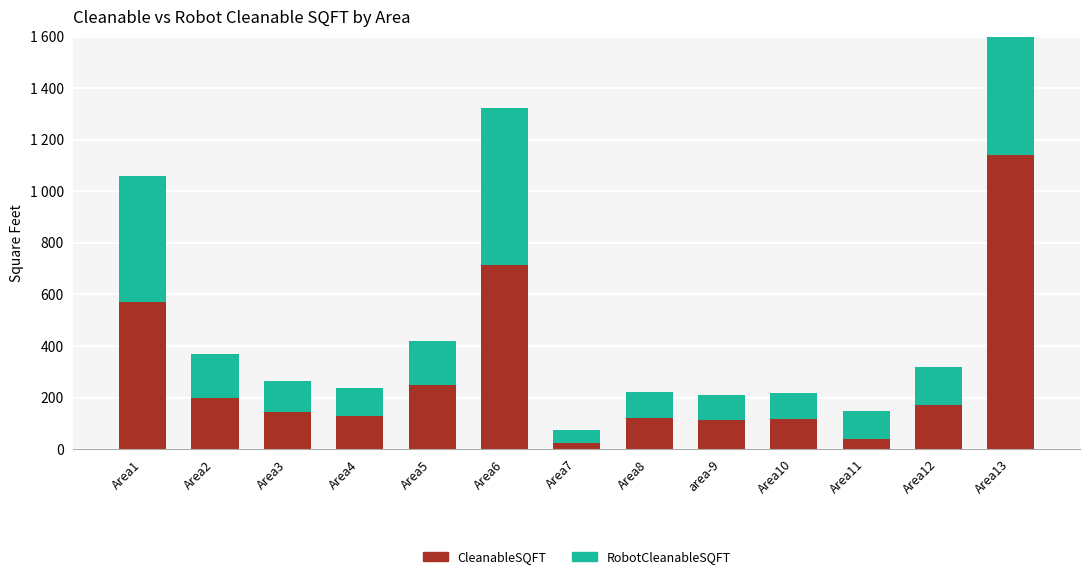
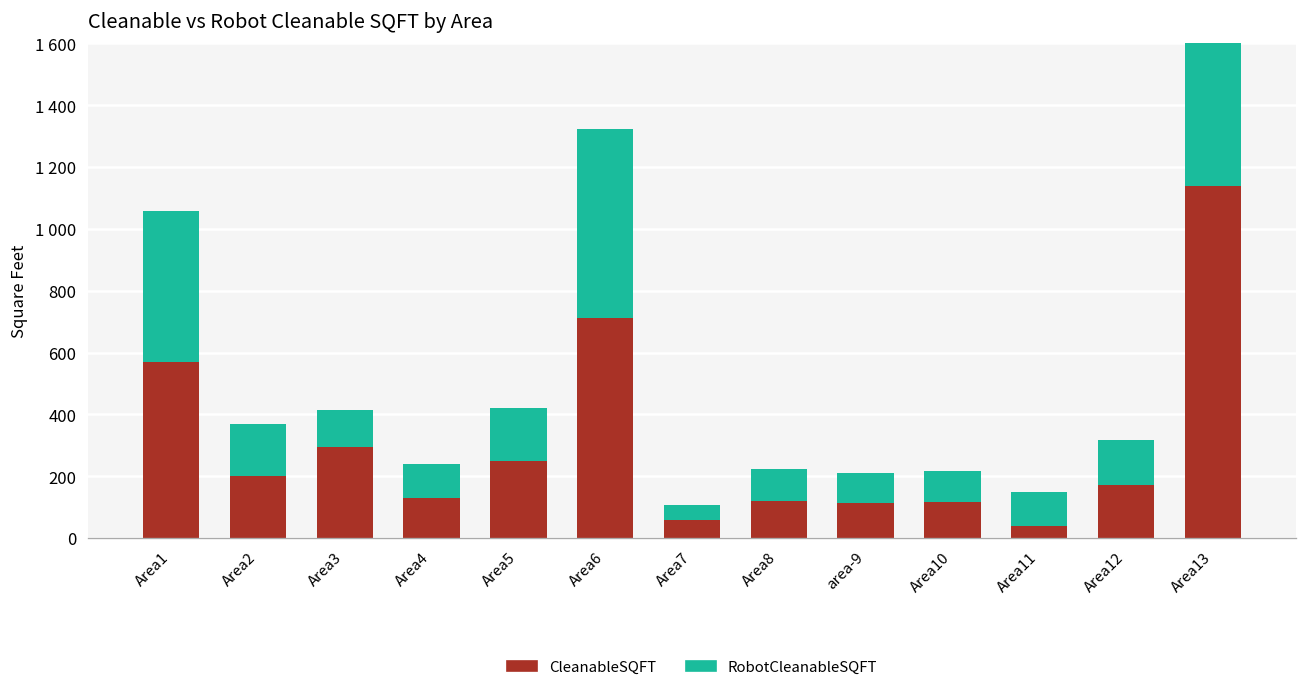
CleanableSQFT, Area3: 140 -> 290
CleanableSQFT, Area7: 20 -> 60
